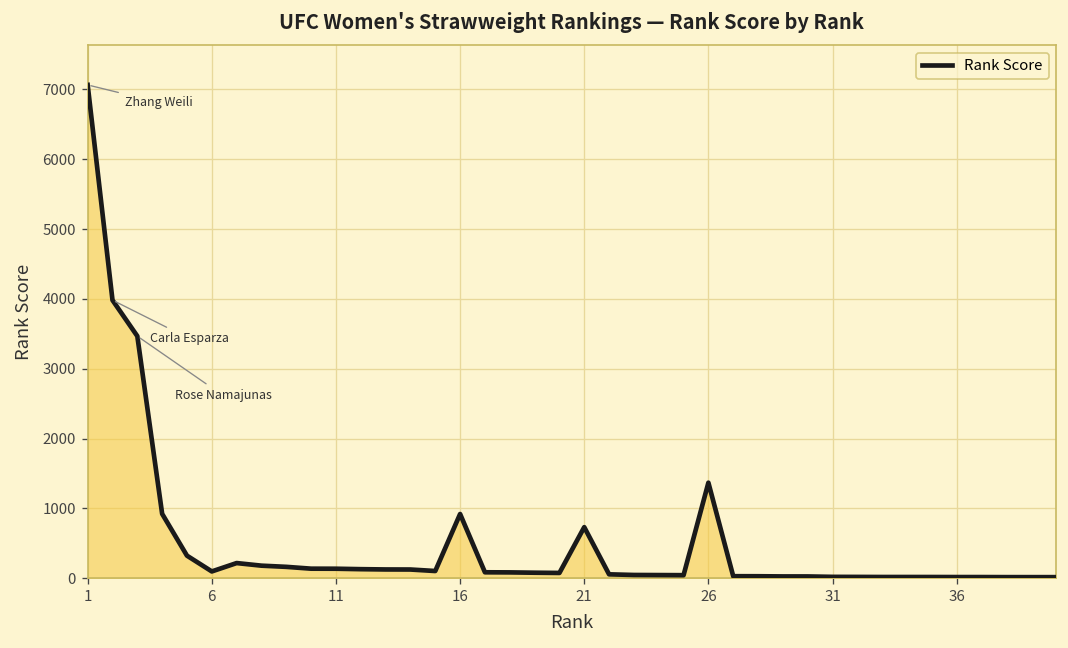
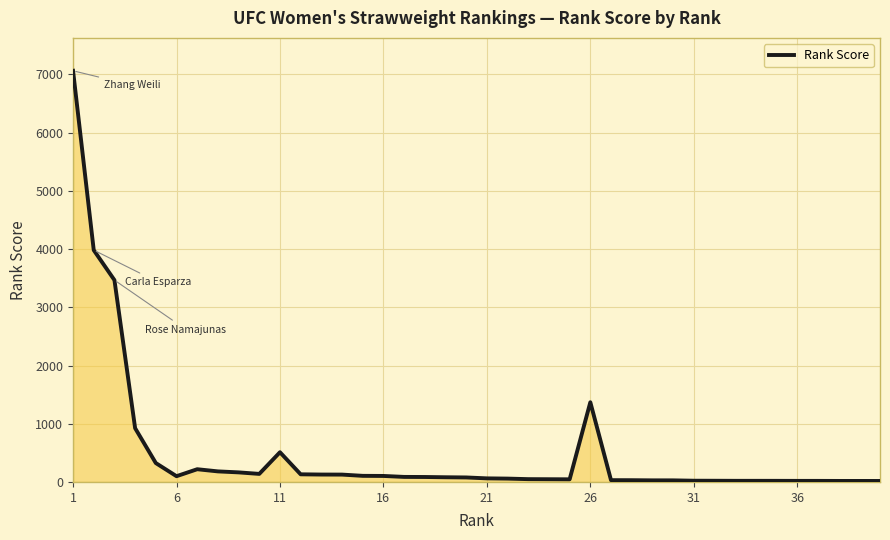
11: 100 -> 500
16: 900 -> 100
21: 700 -> 100
